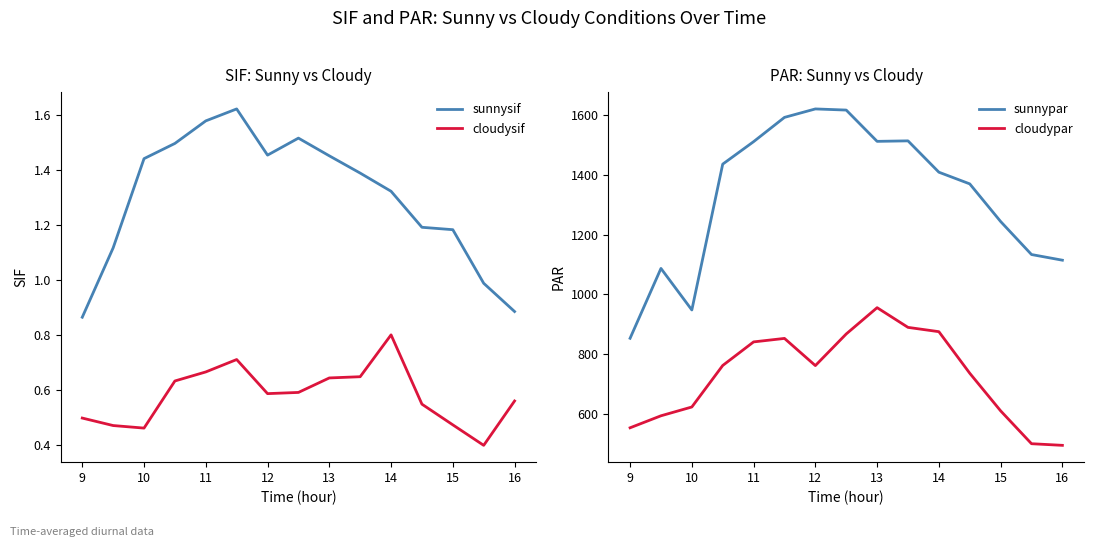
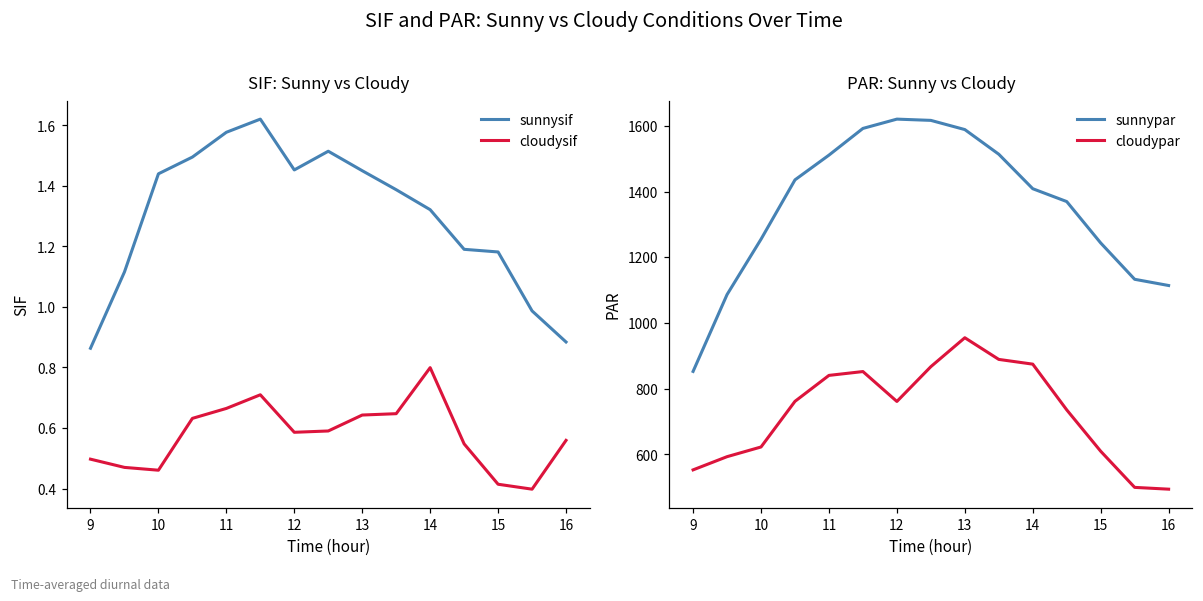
SIF: Sunny vs Cloudy, cloudysif, 15: 0.47 -> 0.41
PAR: Sunny vs Cloudy, sunnypar, 10: 950 -> 1250
PAR: Sunny vs Cloudy, sunnypar, 13: 1510 -> 1590
